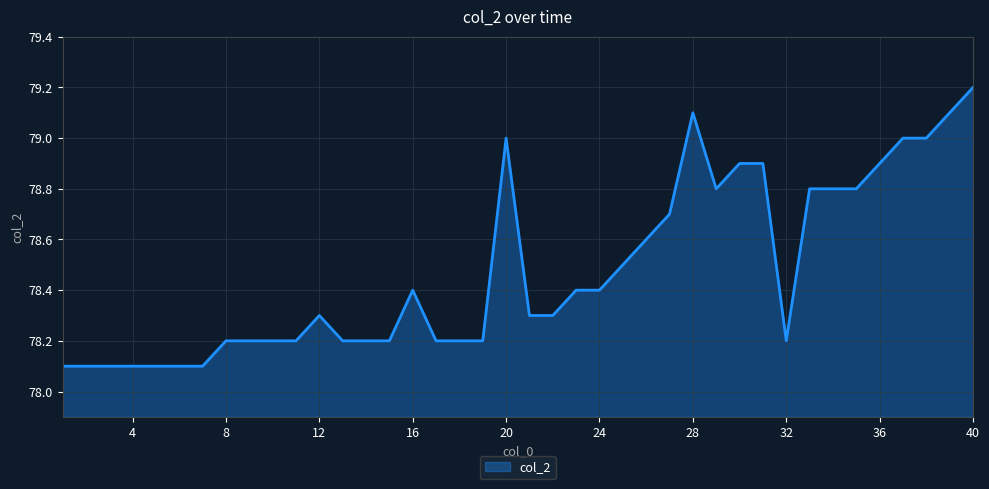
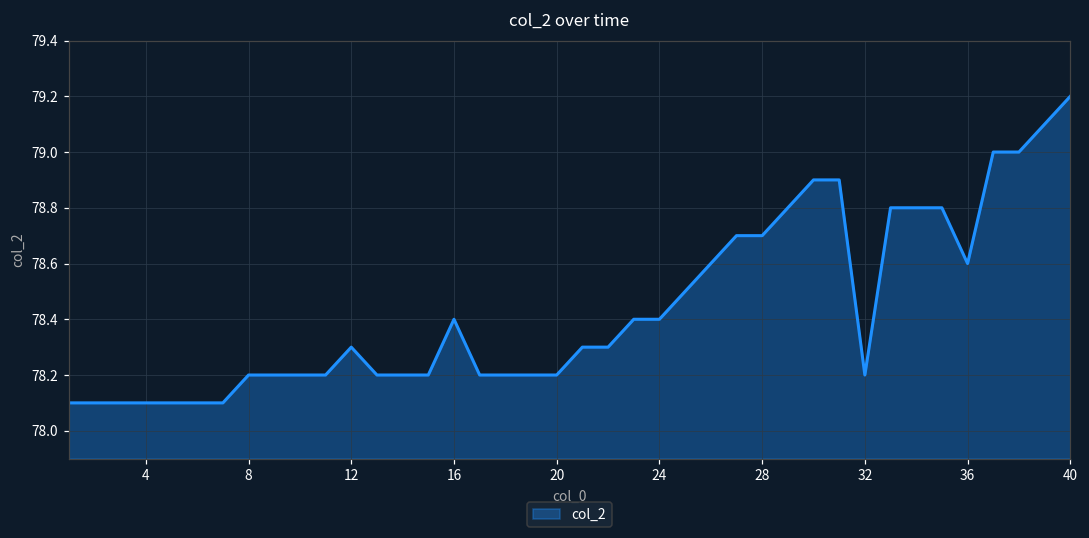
20: 79.0 -> 78.2
28: 79.1 -> 78.7
36: 78.9 -> 78.6
